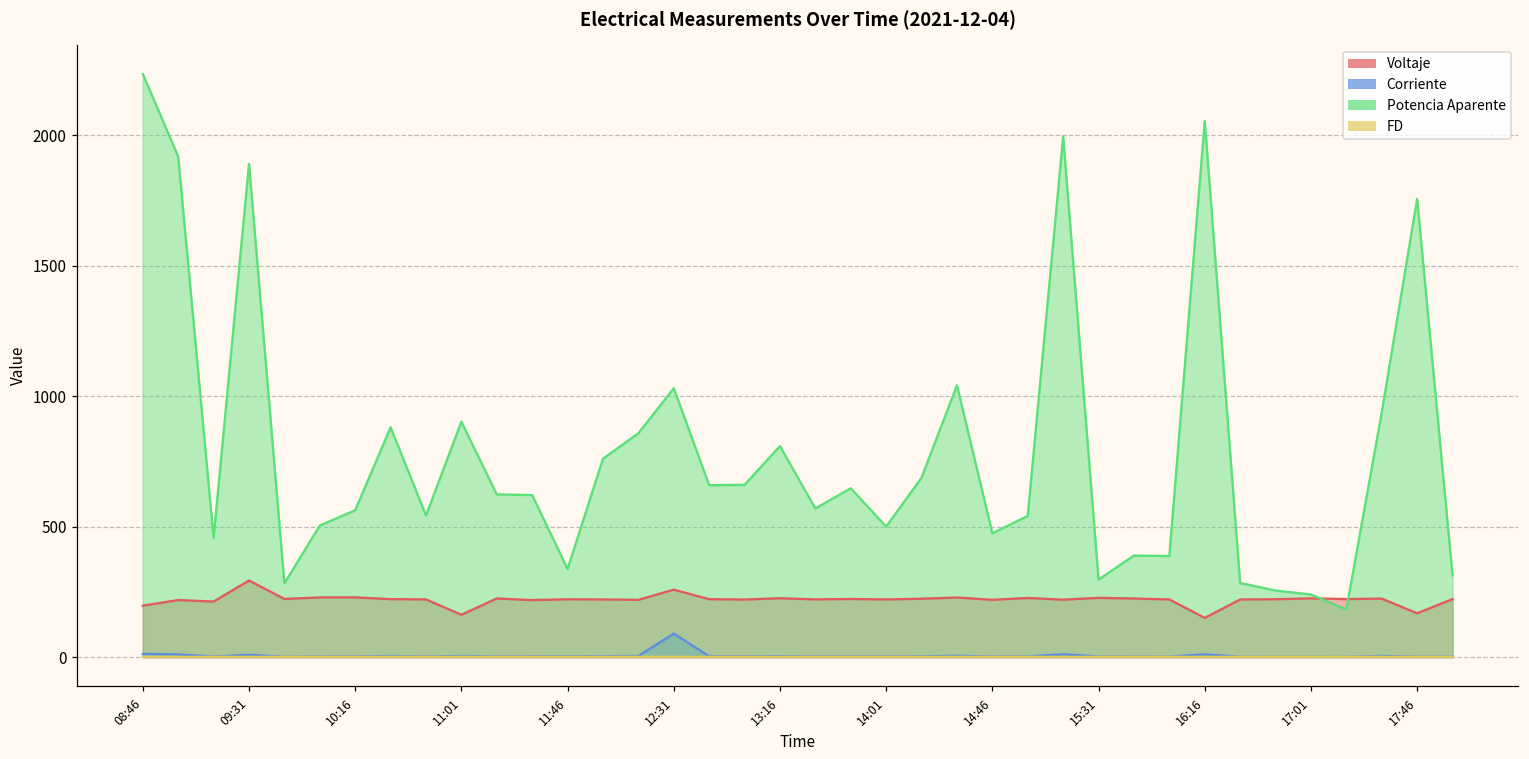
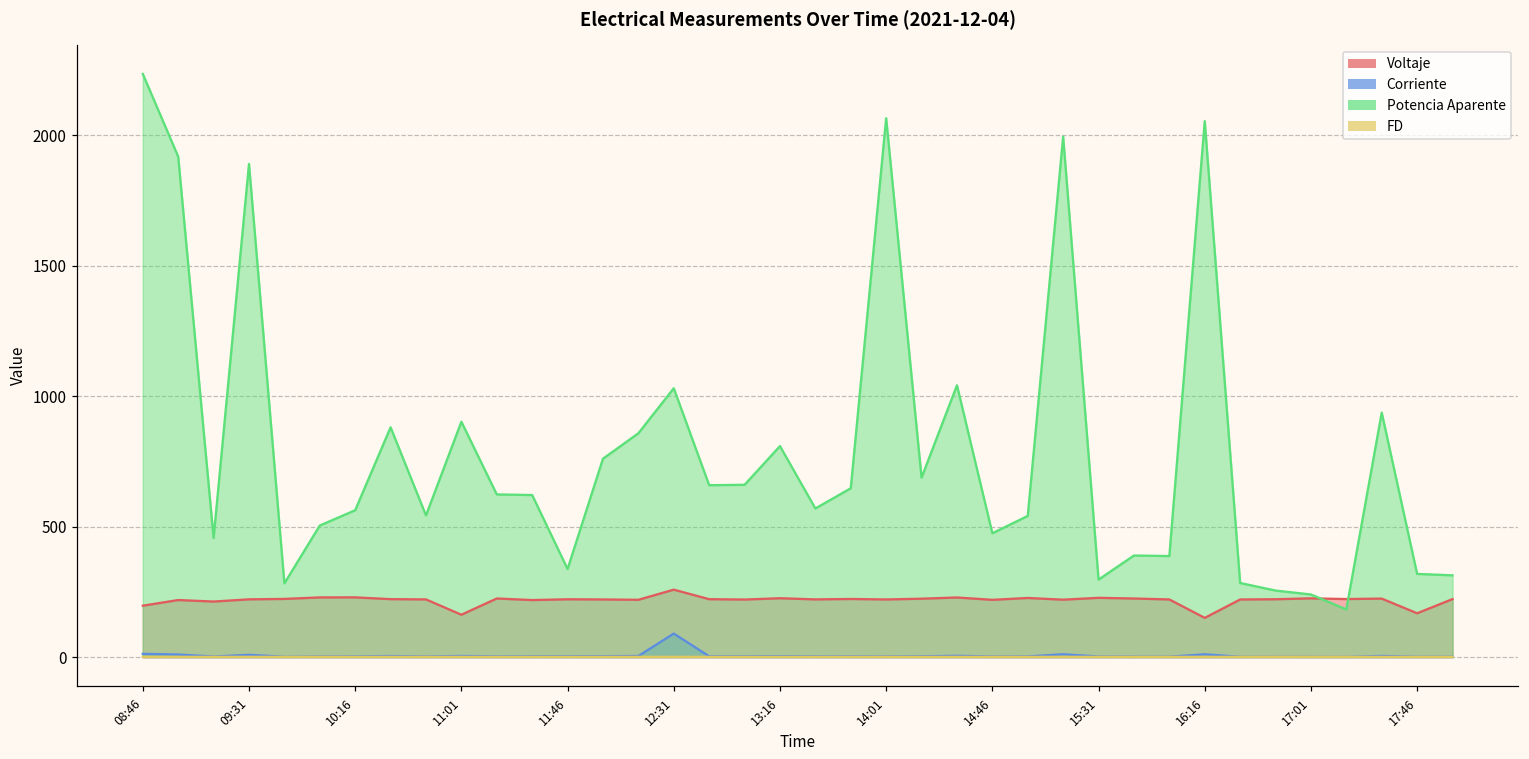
Voltaje, 09:31: 290 -> 220
Potencia Aparente, 14:01: 500 -> 2070
Potencia Aparente, 17:46: 1760 -> 320
